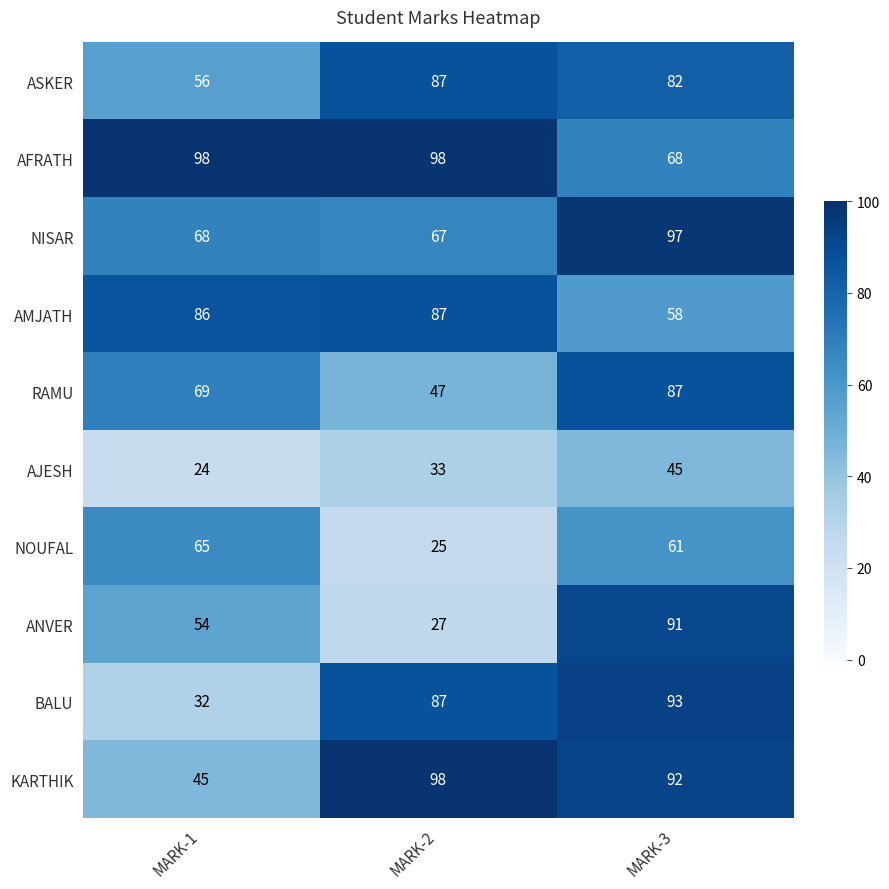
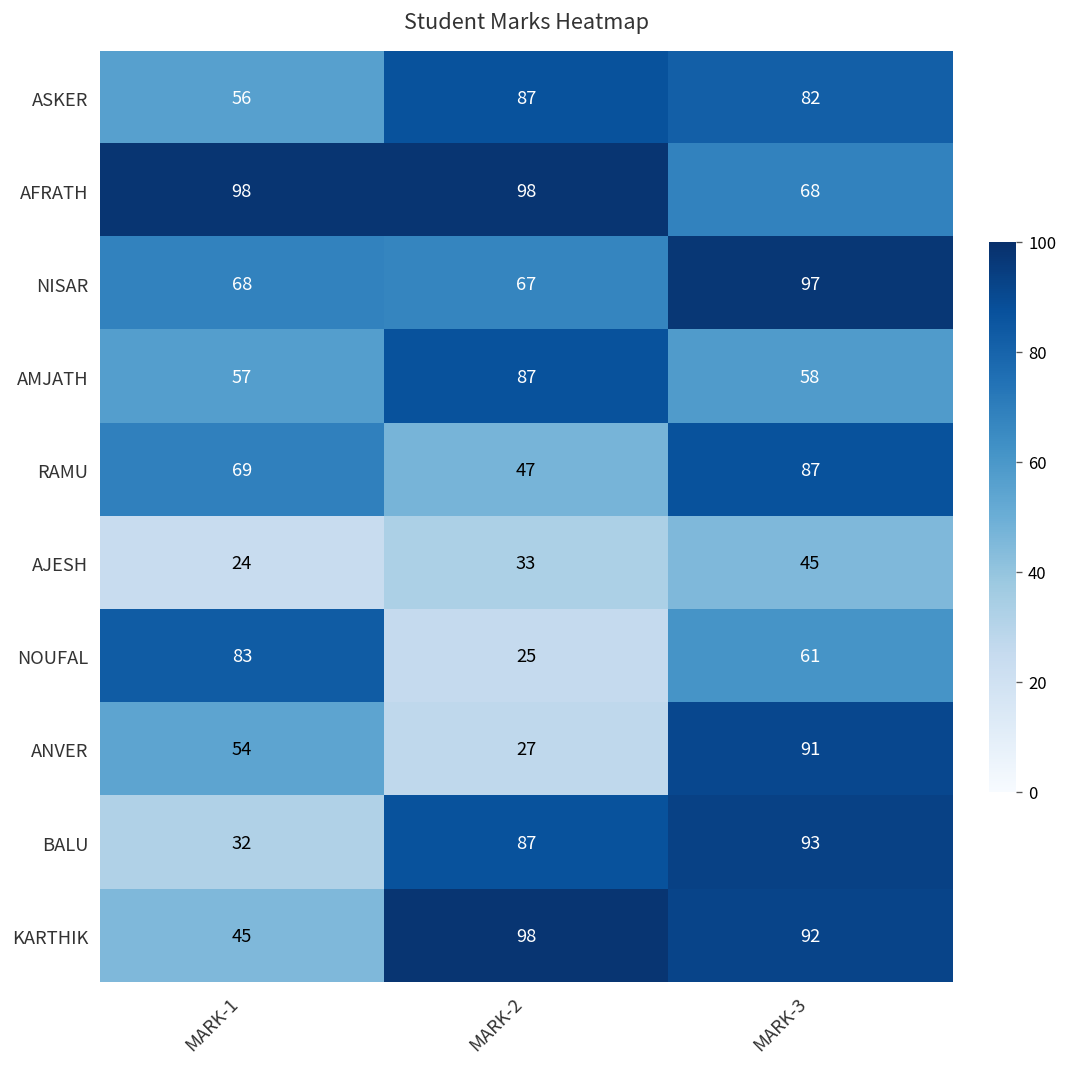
AMJATH, MARK-1: 86 -> 57
NOUFAL, MARK-1: 65 -> 83
